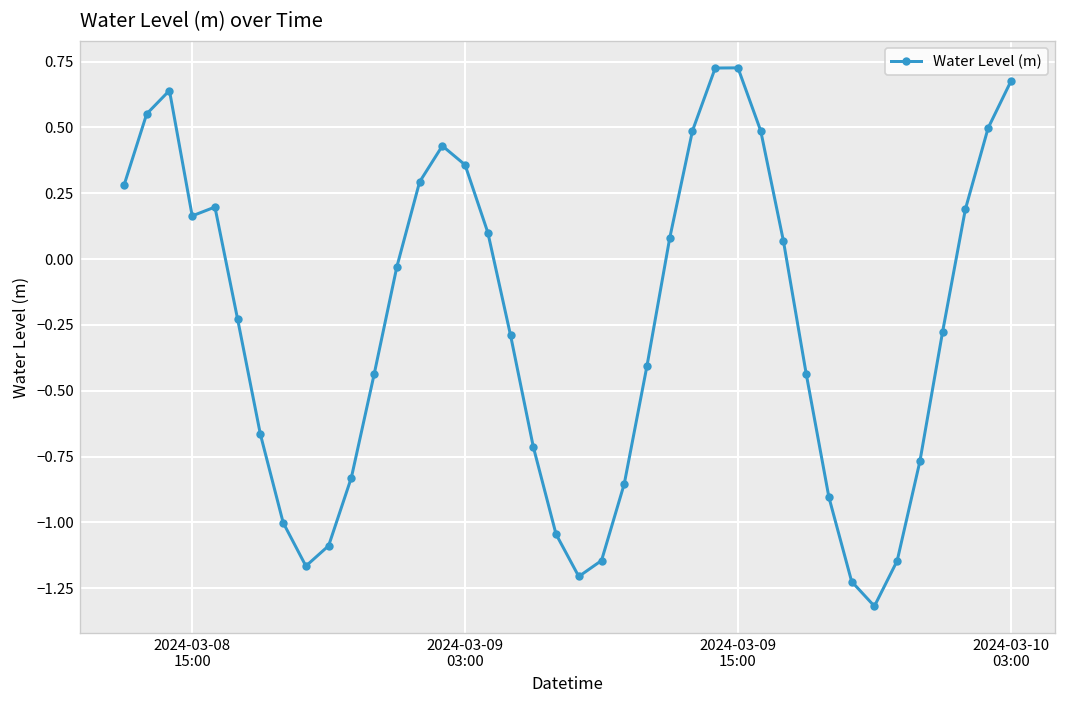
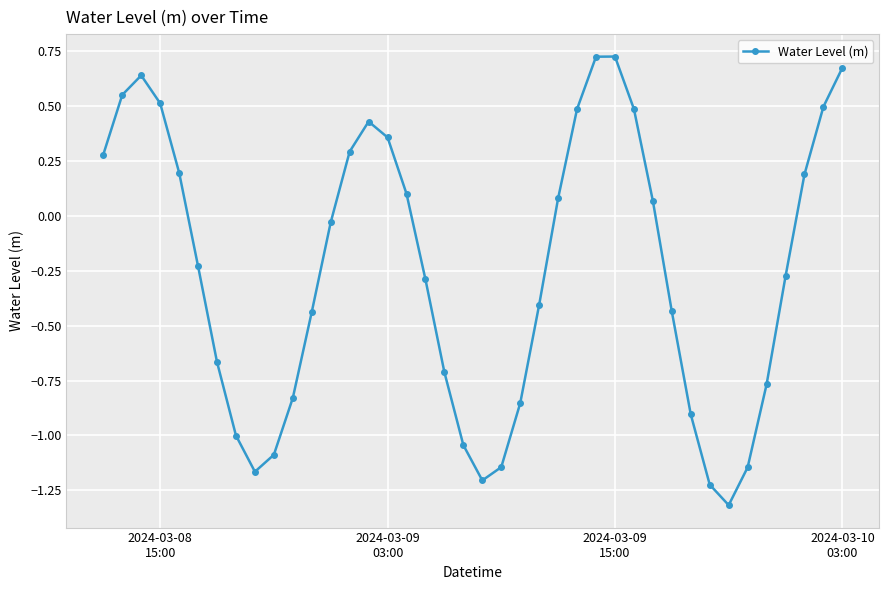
2024-03-08 15:00: 0.16 -> 0.51
